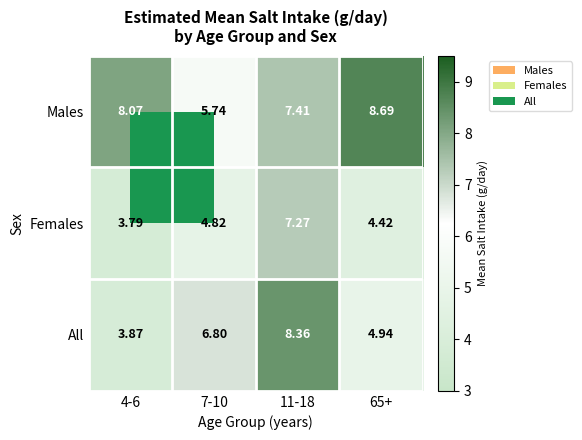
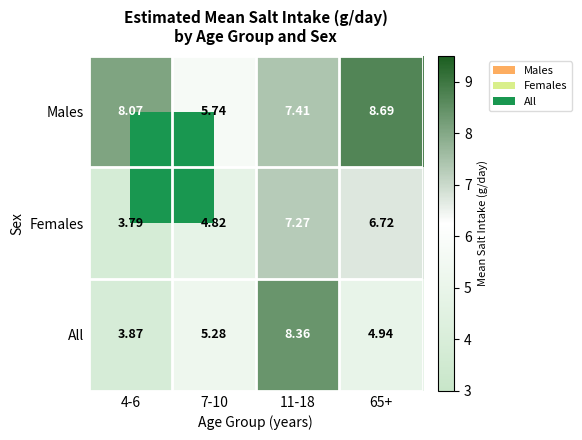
Females, 65+: 4.42 -> 6.72
All, 7-10: 6.80 -> 5.28
